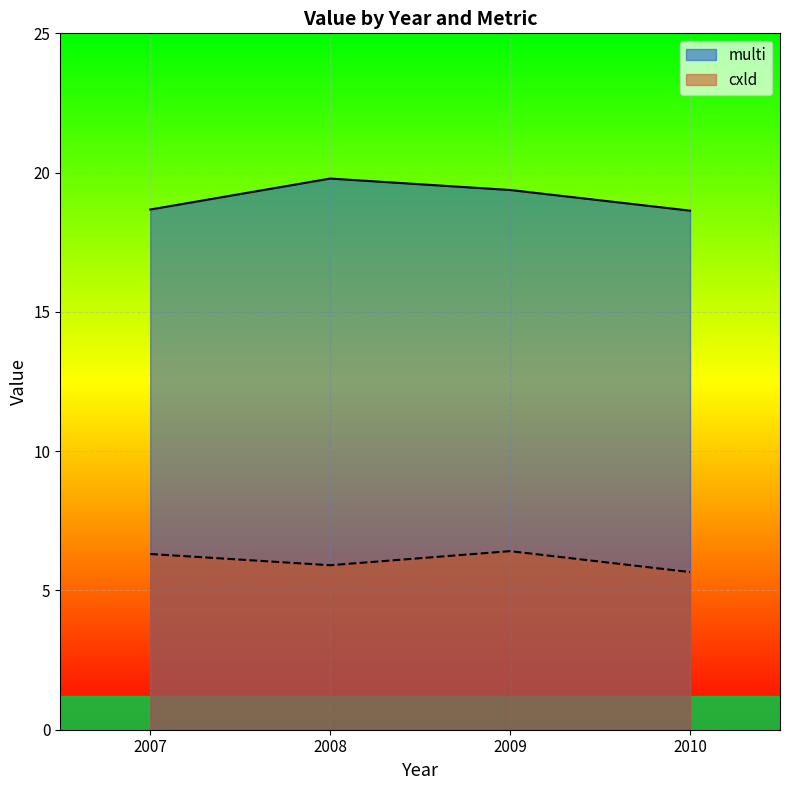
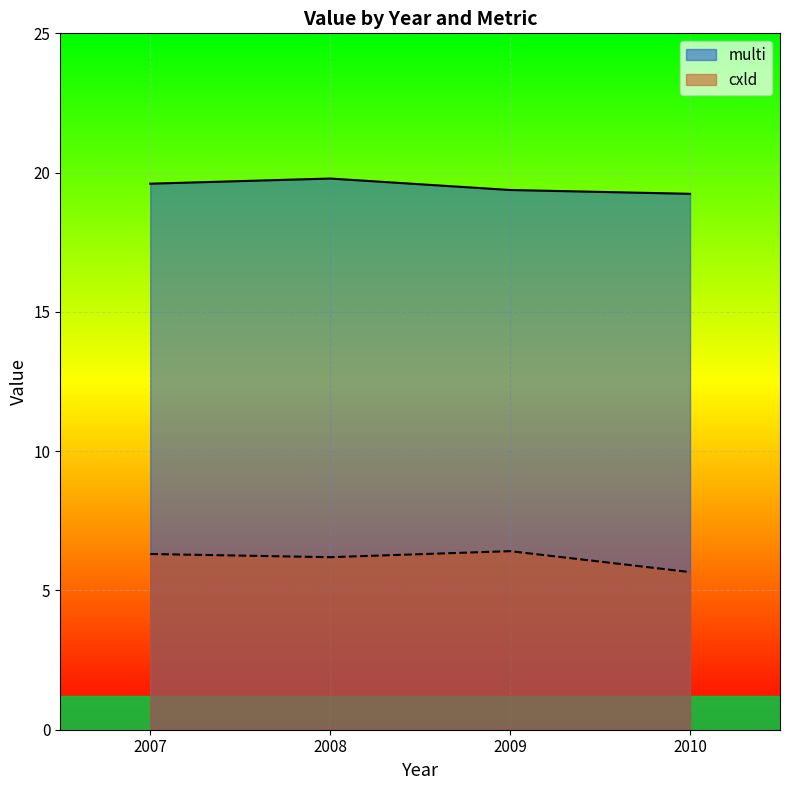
multi, 2007: 18.7 -> 19.6
cxld, 2008: 5.9 -> 6.2
multi, 2010: 18.6 -> 19.2
